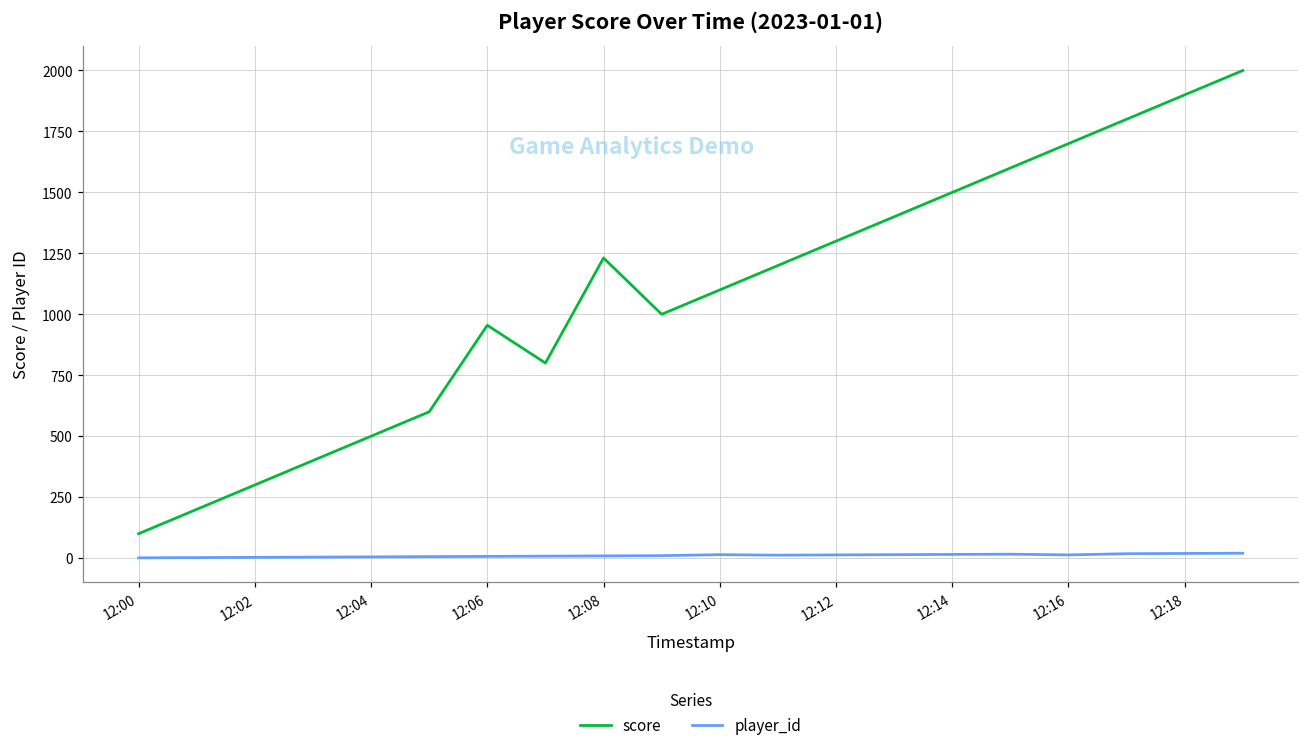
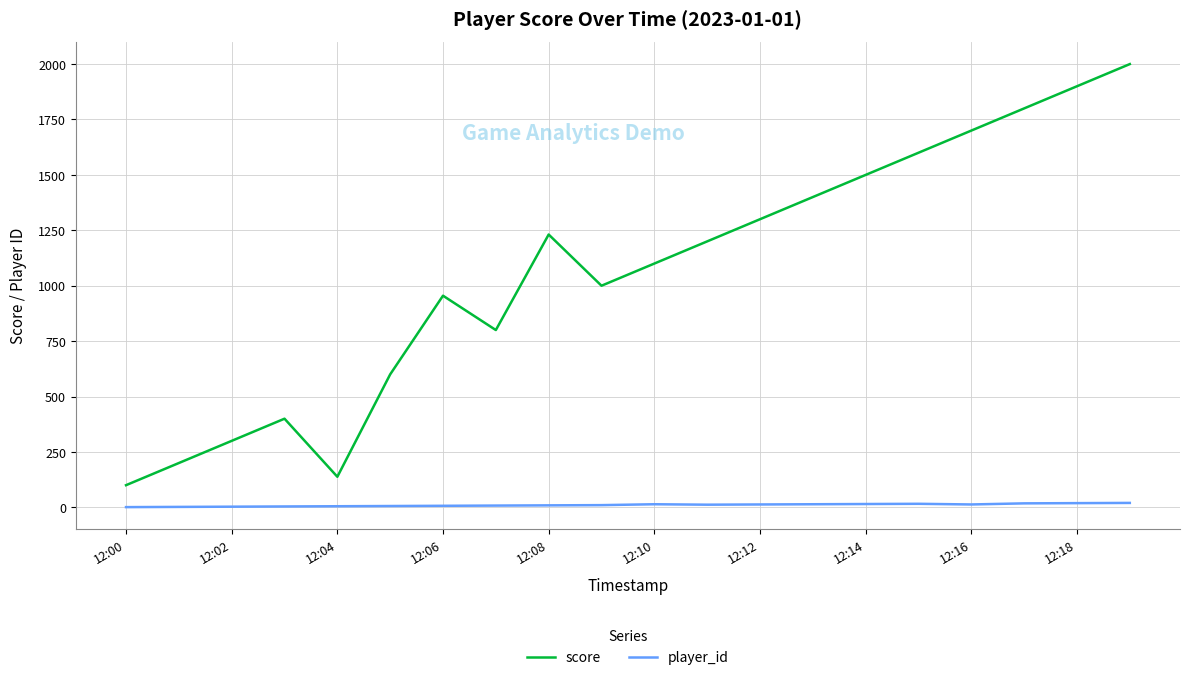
score, 12:04: 500 -> 140
